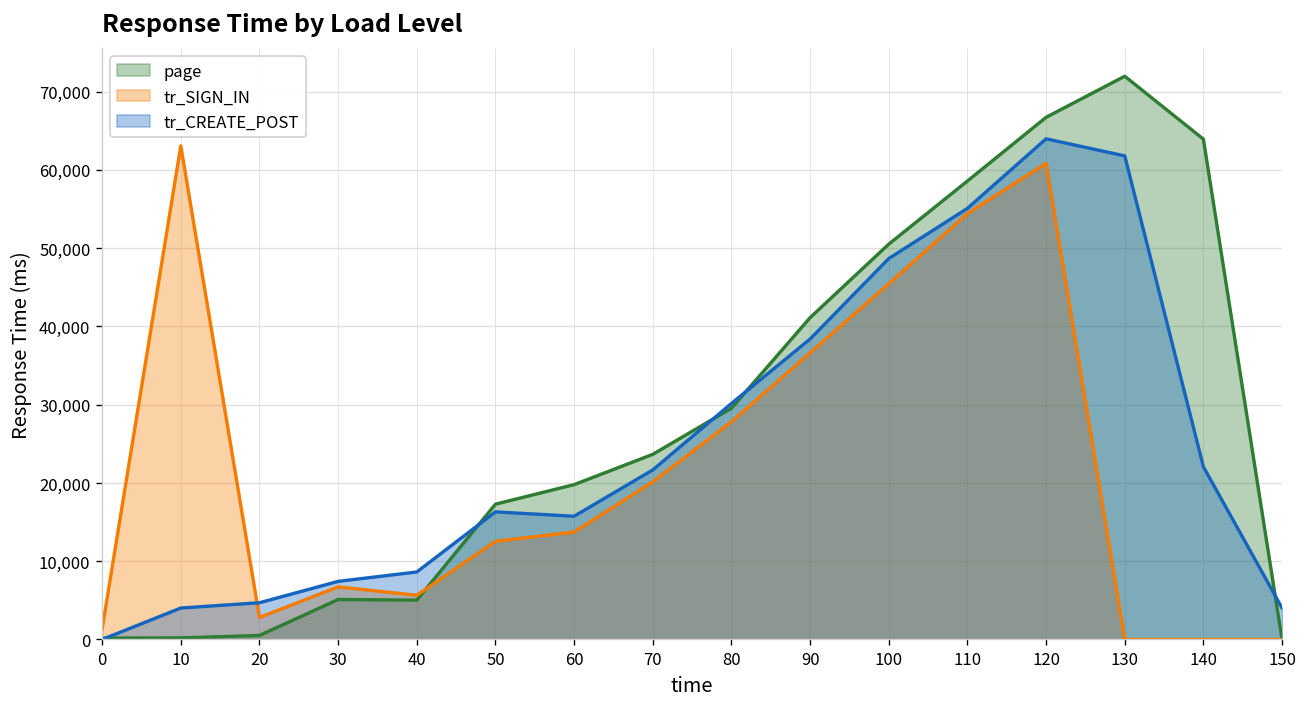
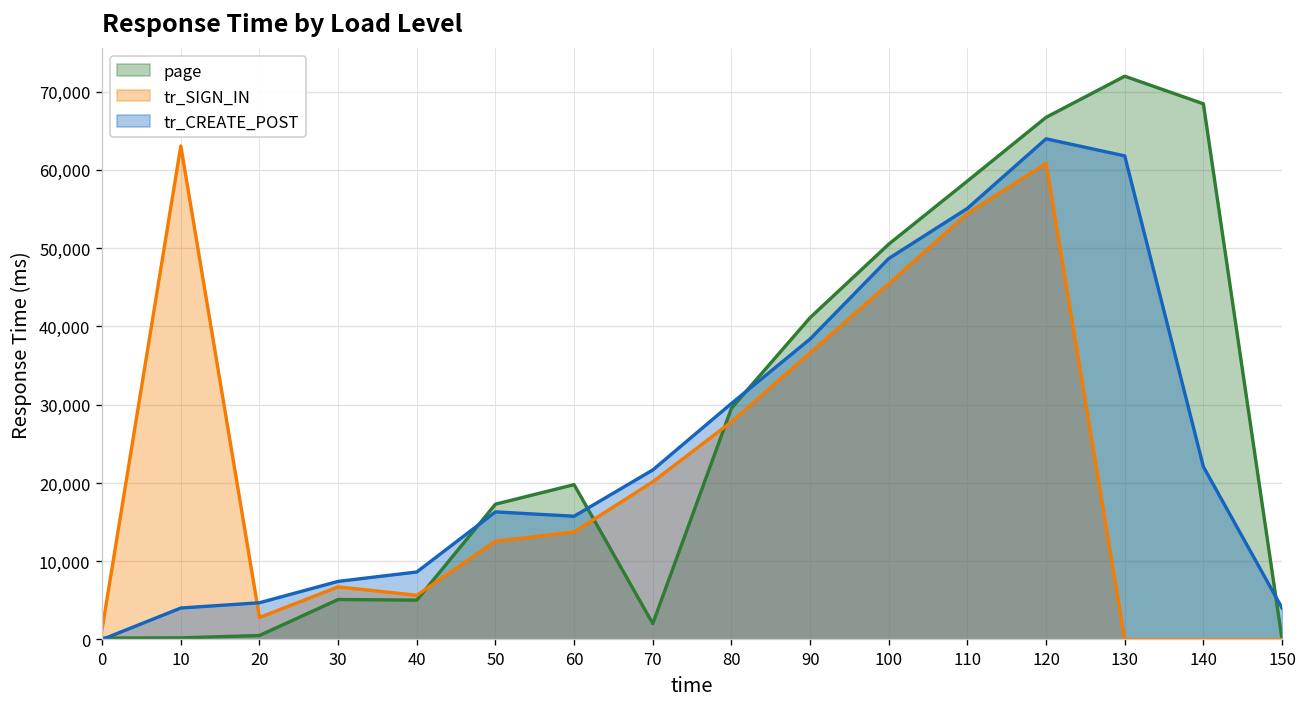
page, 70: 24,000 -> 2,000
page, 140: 64,000 -> 68,000
